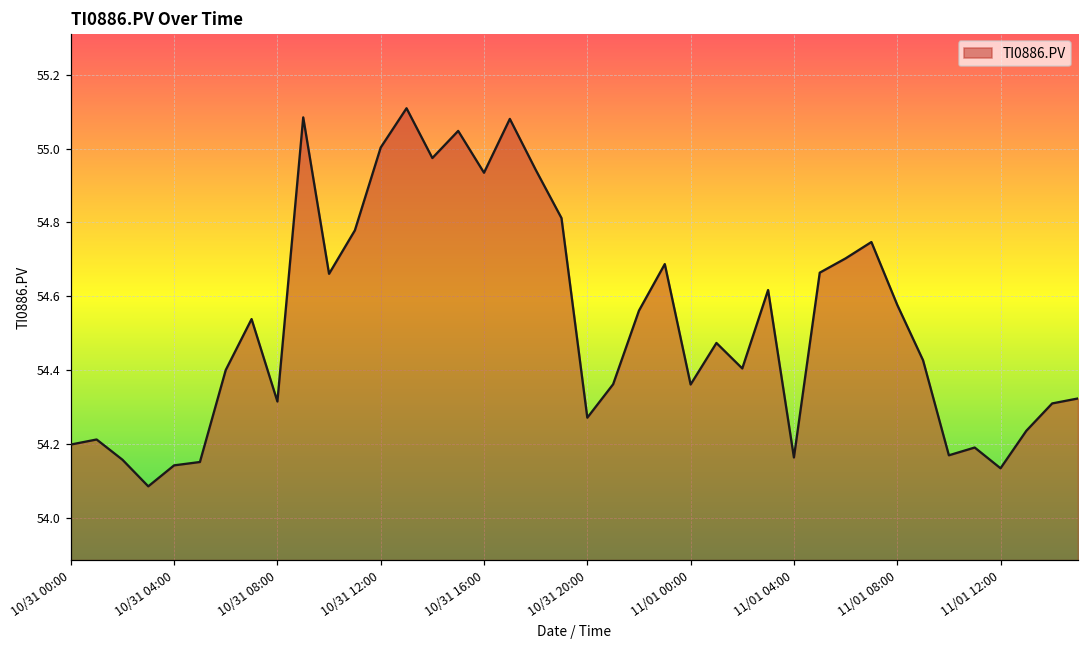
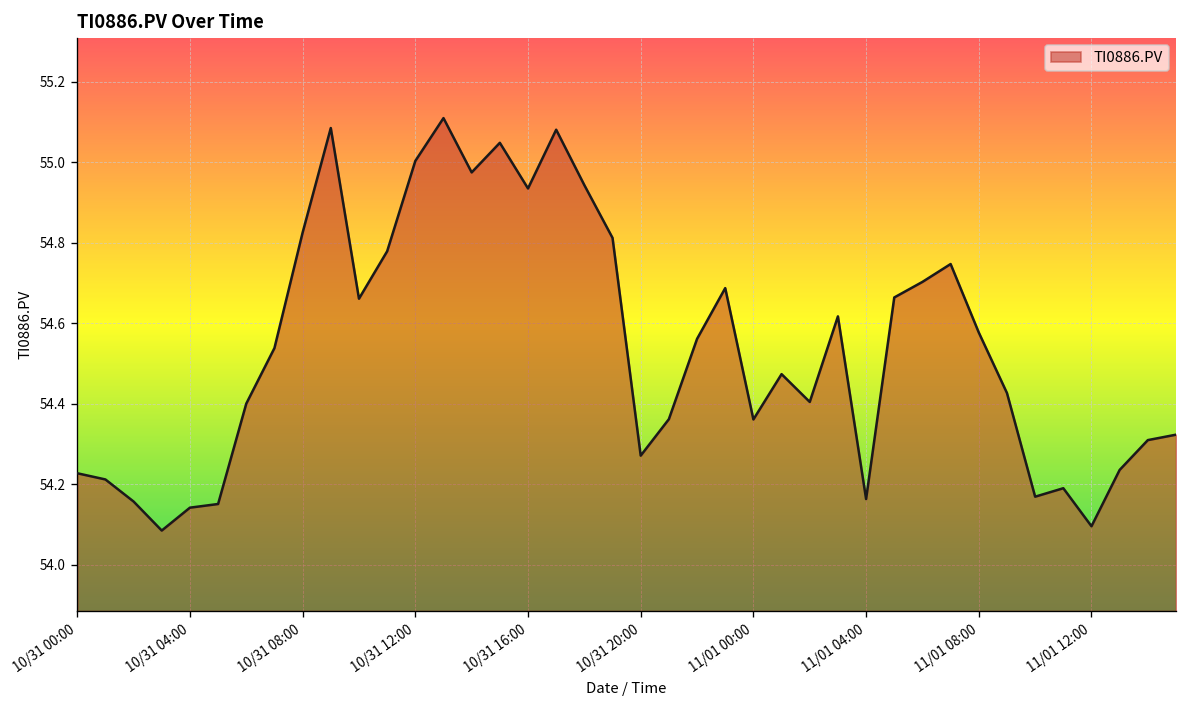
10/31 00:00: 54.20 -> 54.23
10/31 08:00: 54.31 -> 54.82
11/01 12:00: 54.13 -> 54.10
